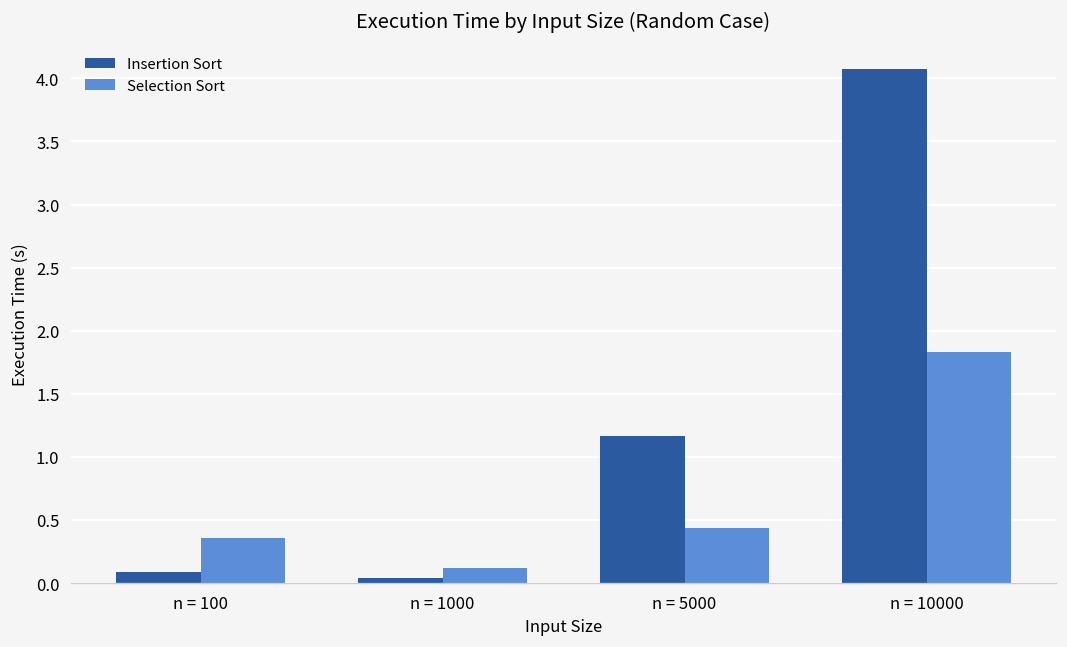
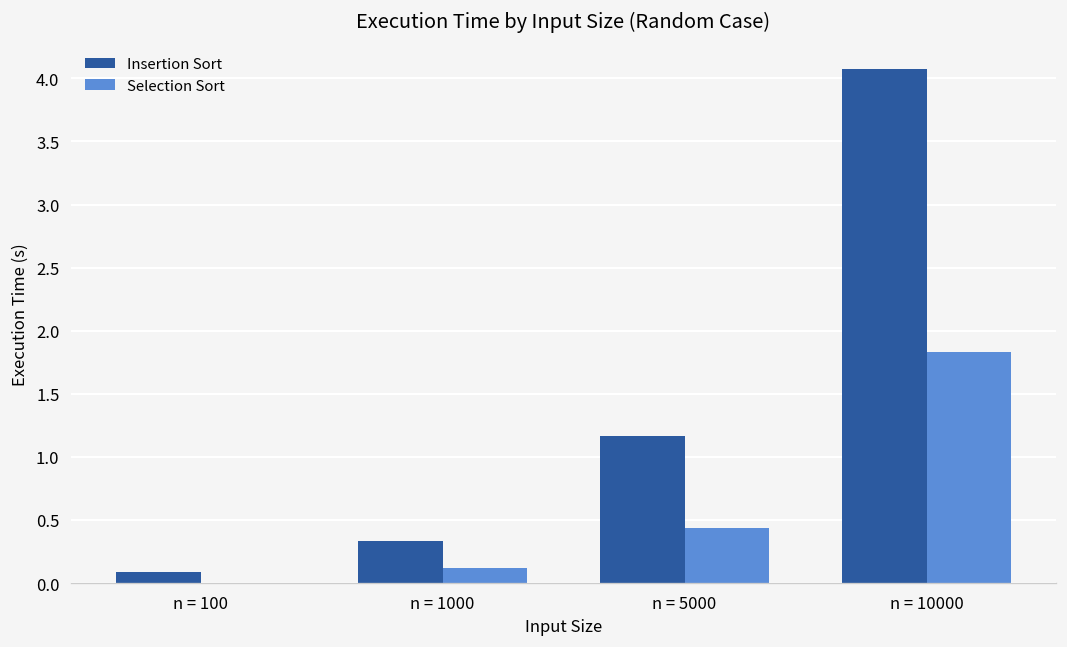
Selection Sort, n = 100: 0.36 -> 0.00
Insertion Sort, n = 1000: 0.04 -> 0.33
